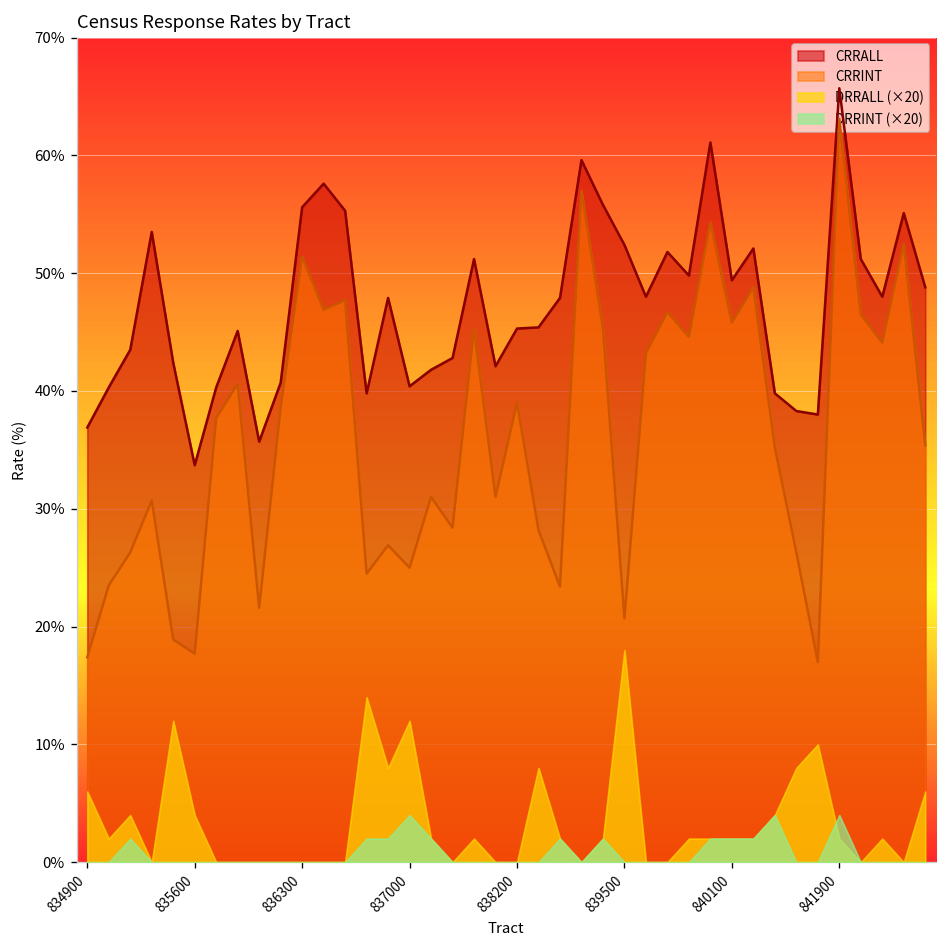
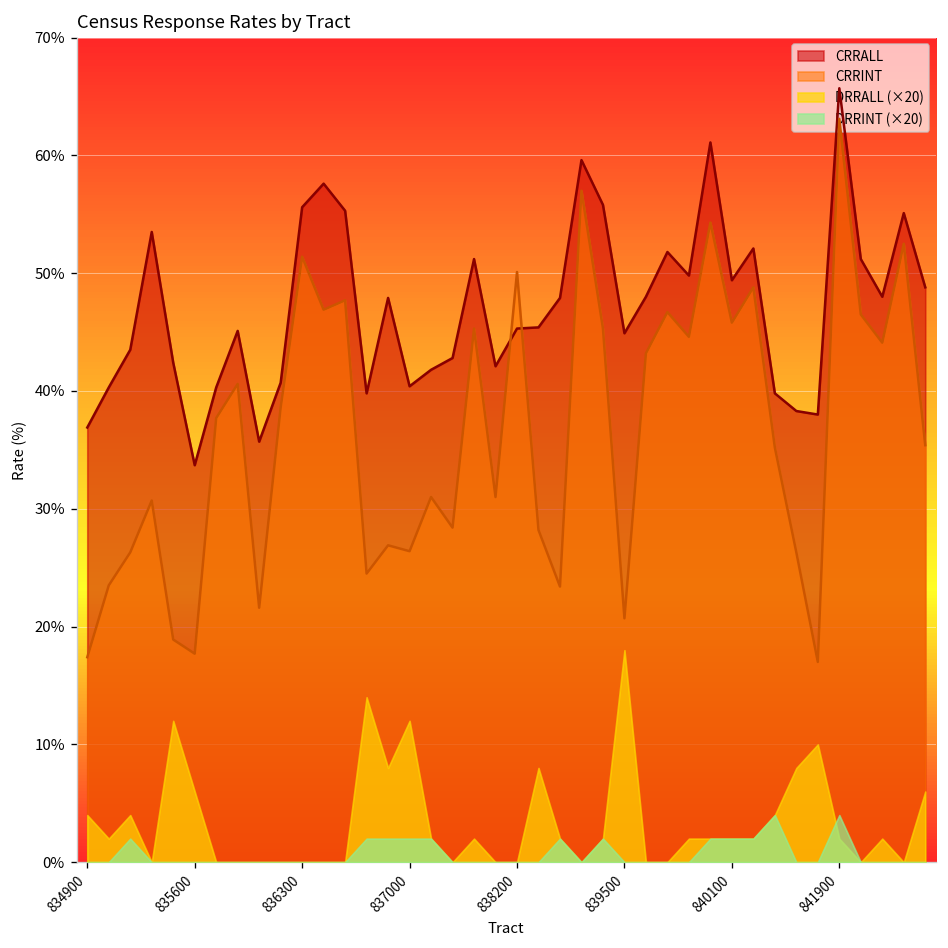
DRRALL (×20), 834900: 6% -> 4%
DRRALL (×20), 835600: 4% -> 6%
CRRINT, 837000: 25% -> 26%
DRRINT (×20), 837000: 4% -> 2%
CRRINT, 838200: 39% -> 50%
CRRALL, 839500: 52% -> 45%
